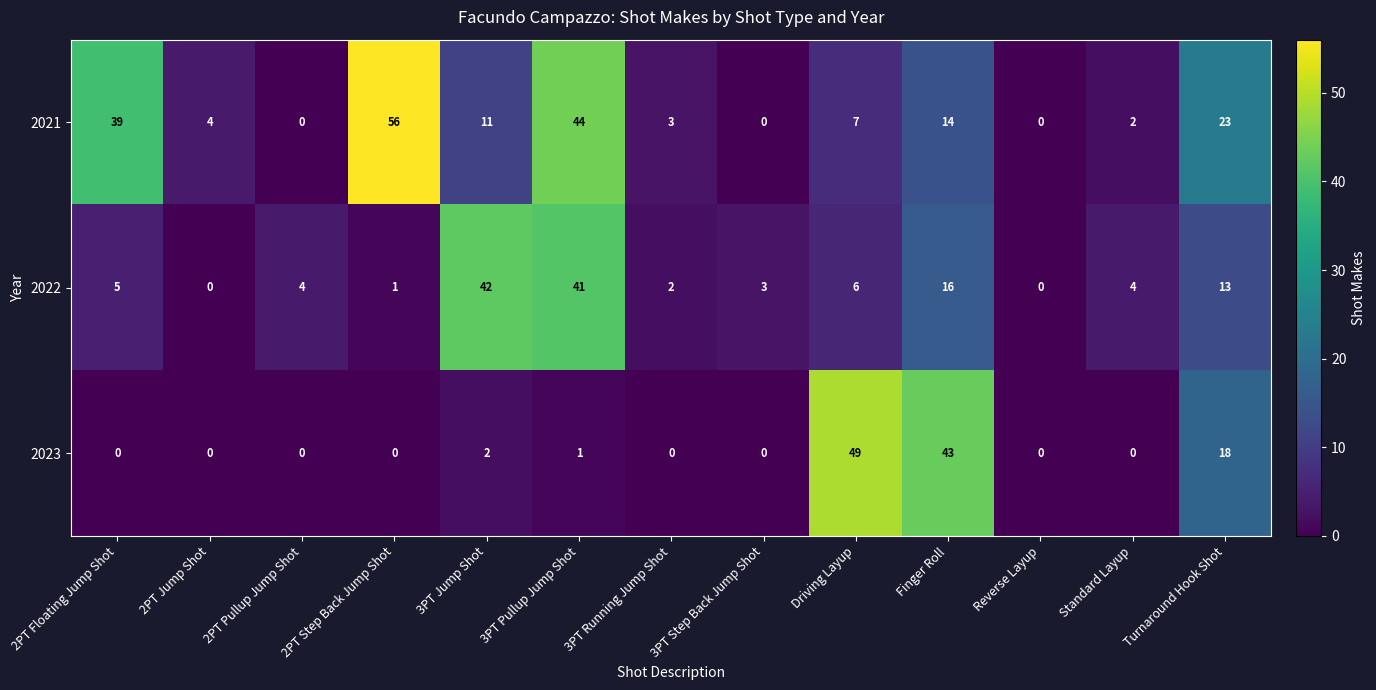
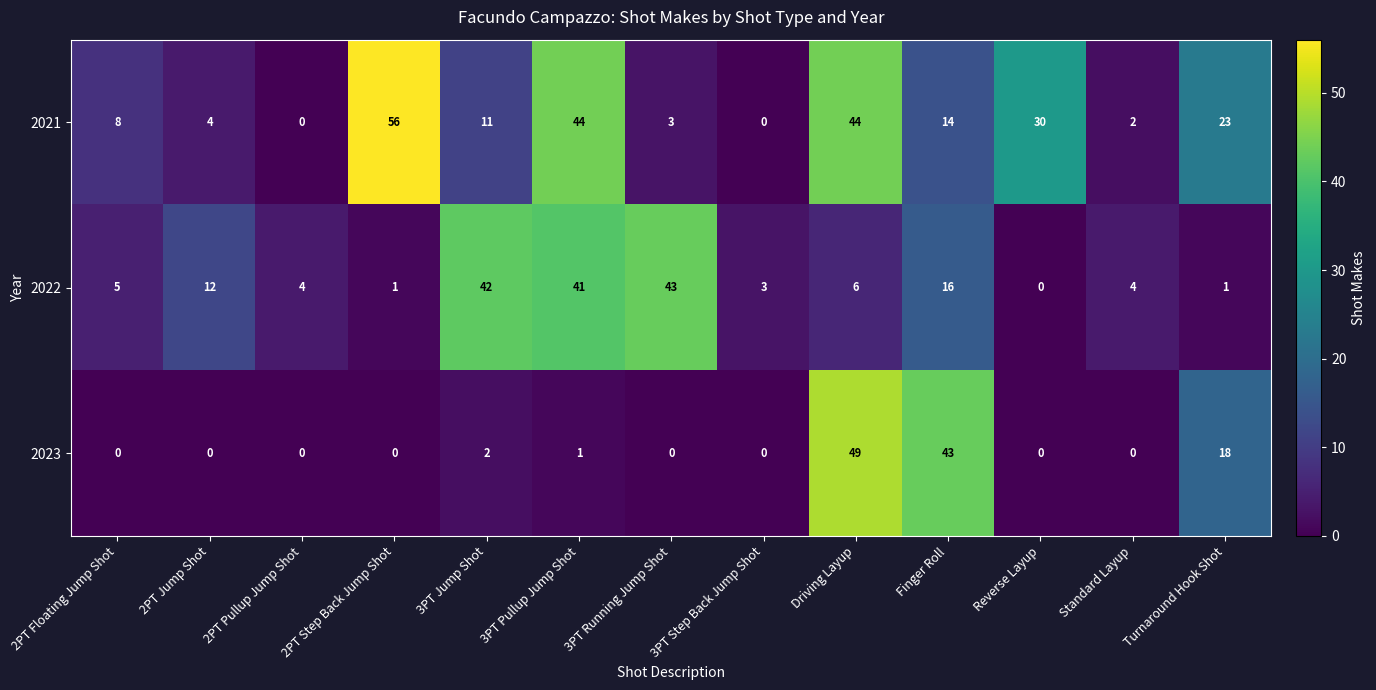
2021, 2PT Floating Jump Shot: 39 -> 8
2021, Driving Layup: 7 -> 44
2021, Reverse Layup: 0 -> 30
2022, 2PT Jump Shot: 0 -> 12
2022, 3PT Running Jump Shot: 2 -> 43
2022, Turnaround Hook Shot: 13 -> 1
